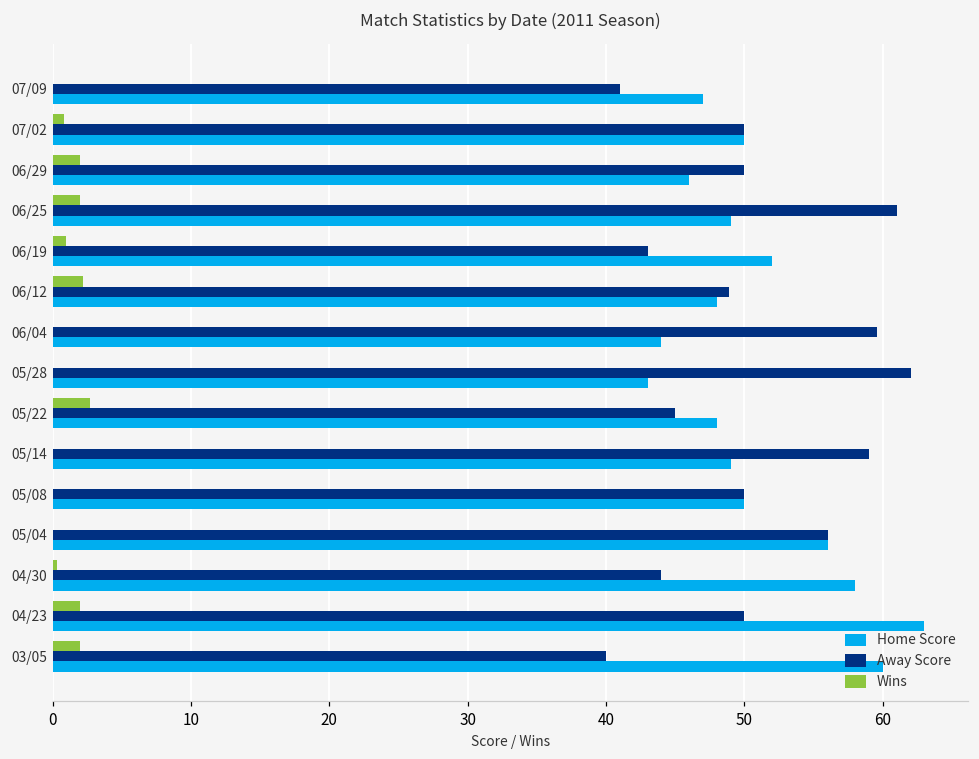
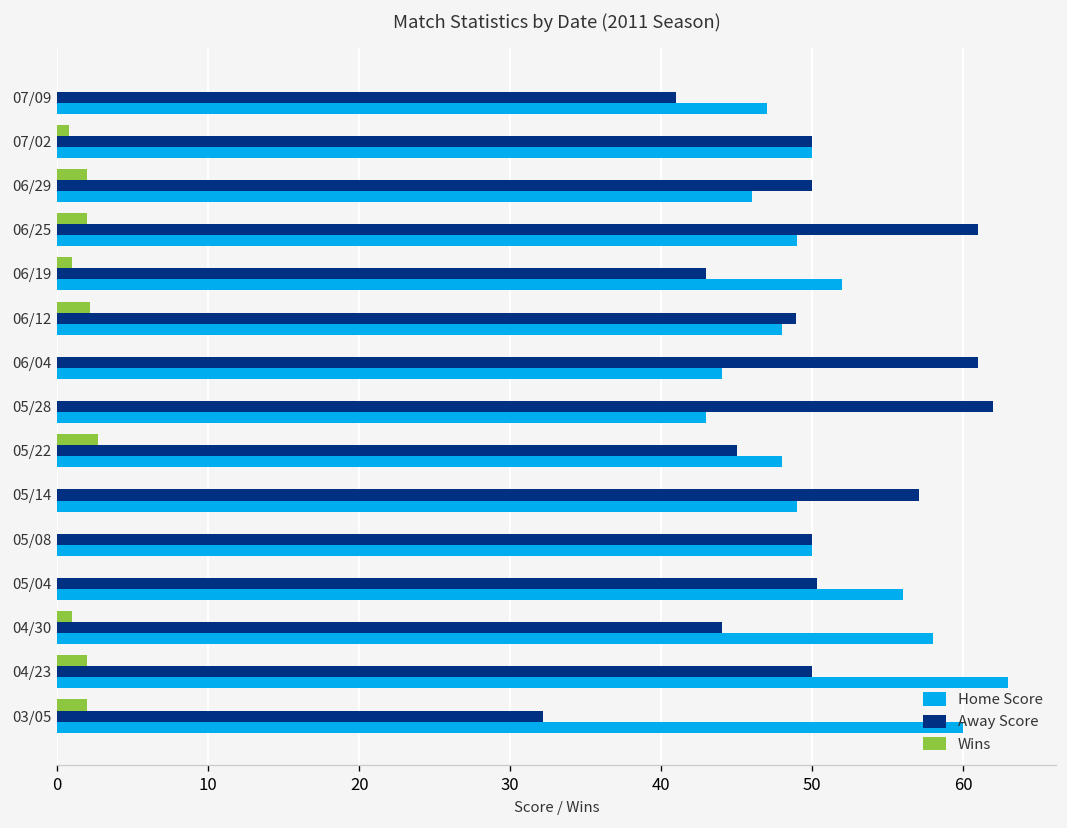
Away Score, 06/04: 59.6 -> 61.0
Away Score, 05/14: 59.0 -> 57.1
Away Score, 05/04: 56.0 -> 50.3
Wins, 04/30: 0.3 -> 1.0
Away Score, 03/05: 40.0 -> 32.2
